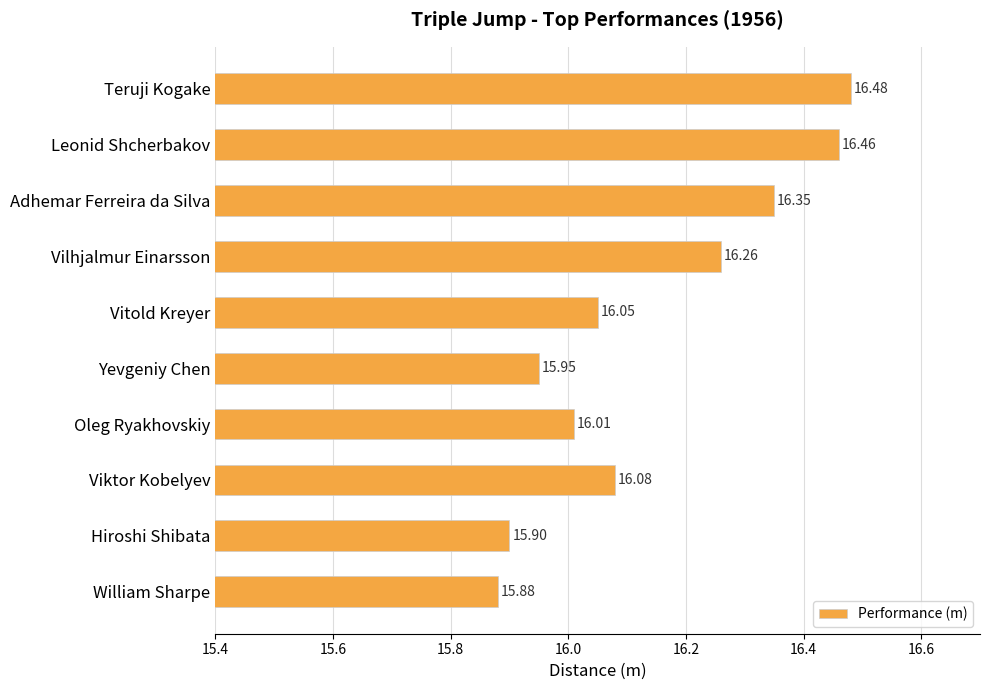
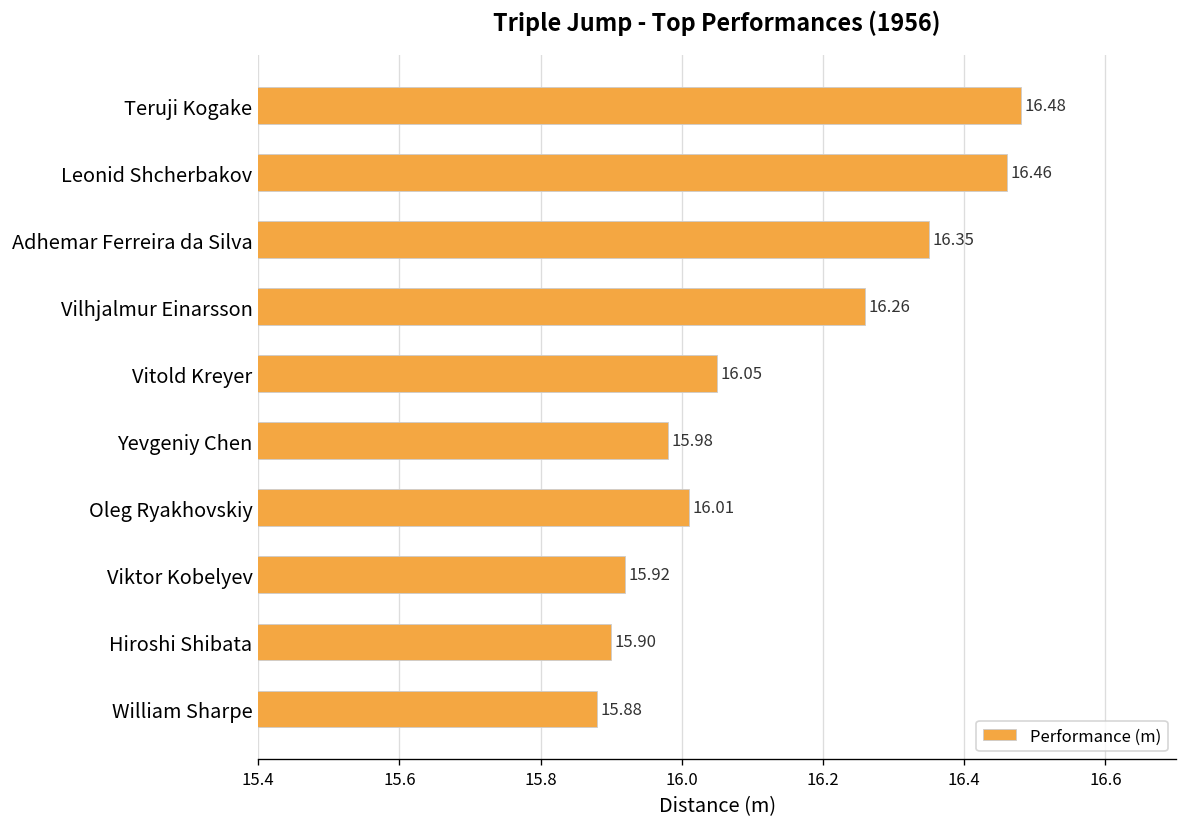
Yevgeniy Chen: 15.95 -> 15.98
Viktor Kobelyev: 16.08 -> 15.92
